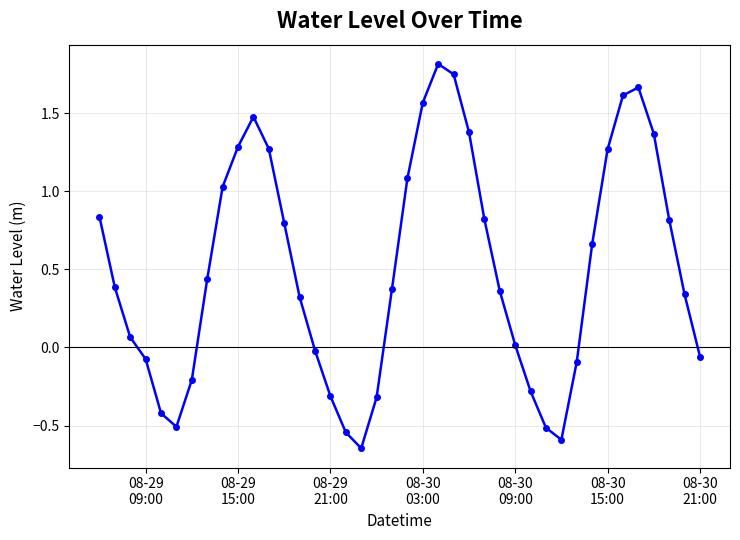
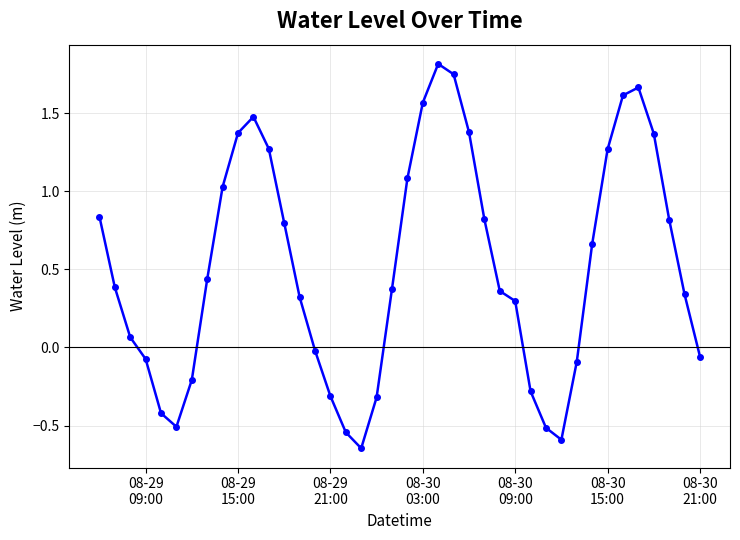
08-29 15:00: 1.29 -> 1.37
08-30 09:00: 0.02 -> 0.30
